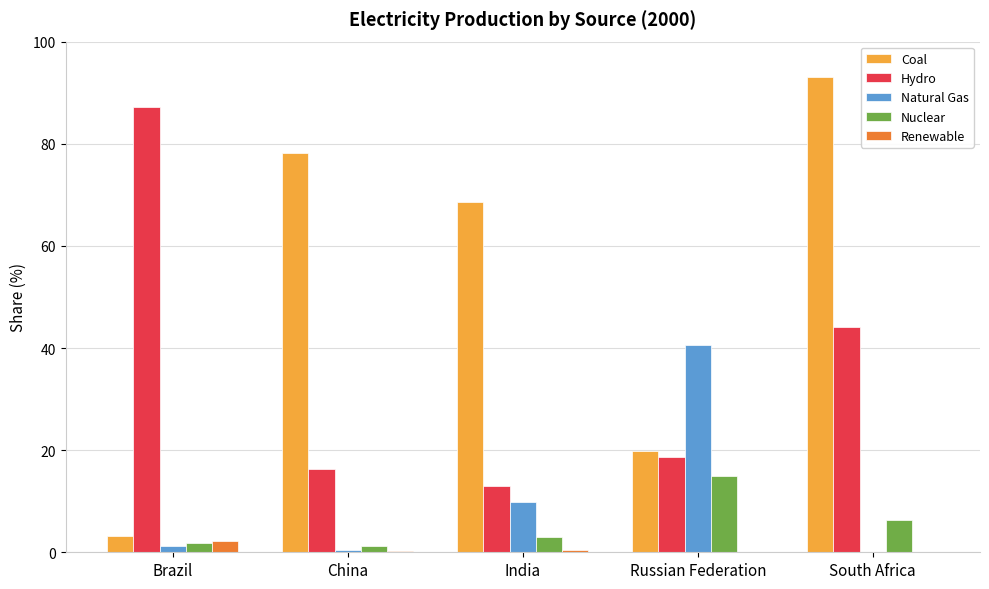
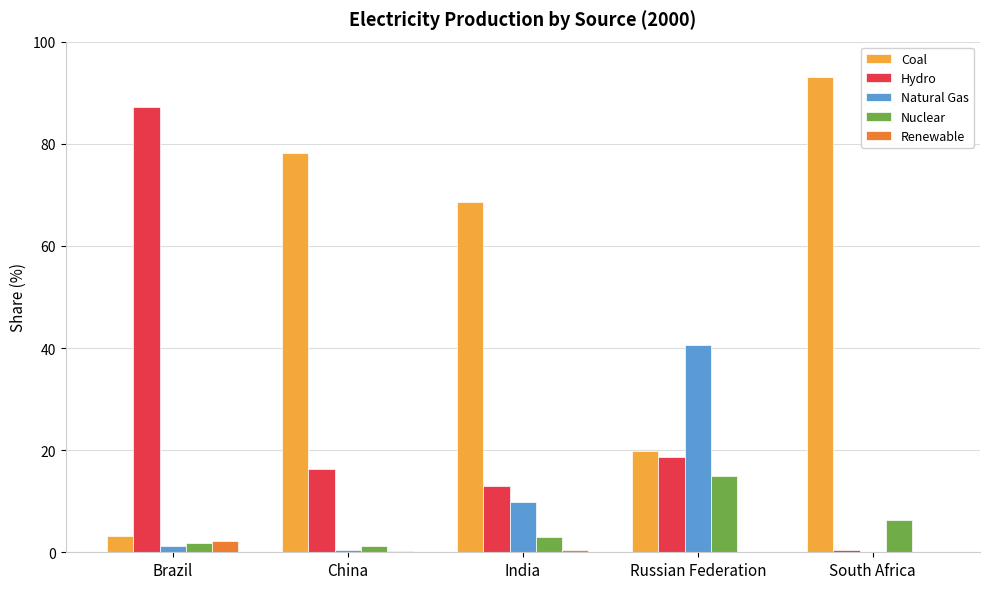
Hydro, South Africa: 44 -> 1
